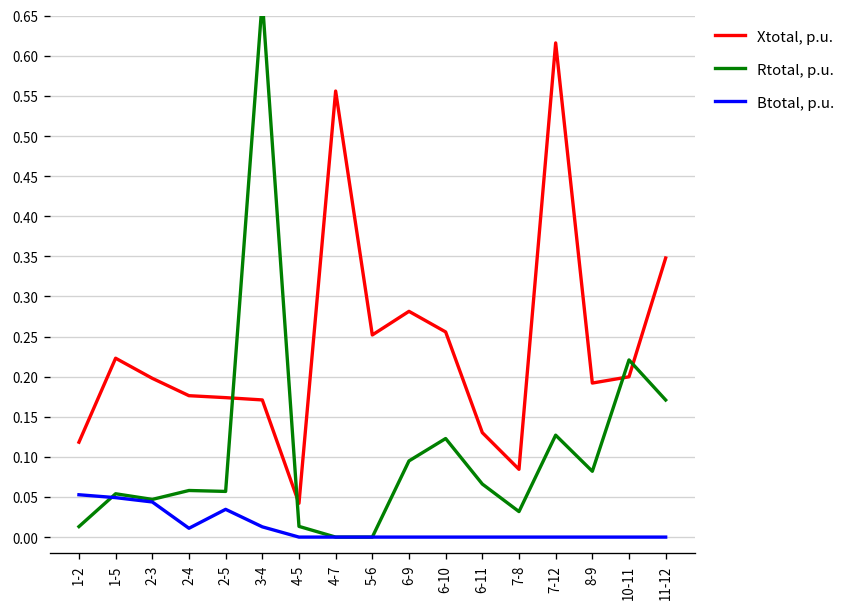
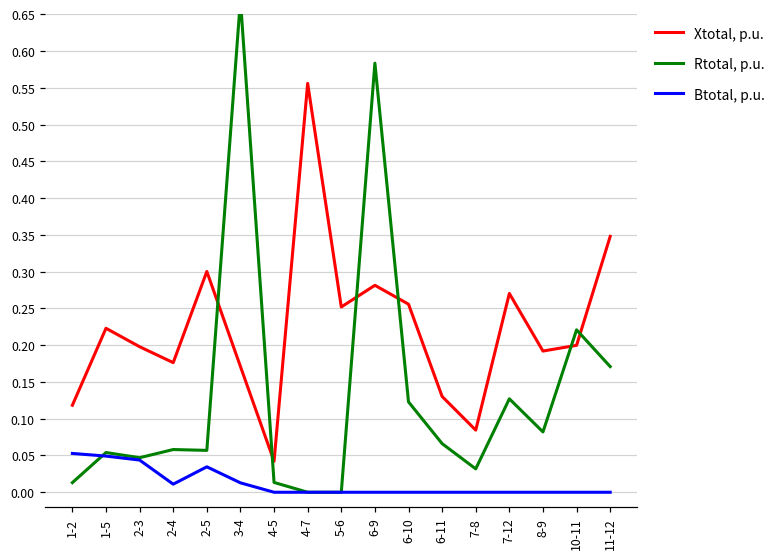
Xtotal, p.u., 2-5: 0.17 -> 0.30
Rtotal, p.u., 6-9: 0.09 -> 0.58
Xtotal, p.u., 7-12: 0.62 -> 0.27
